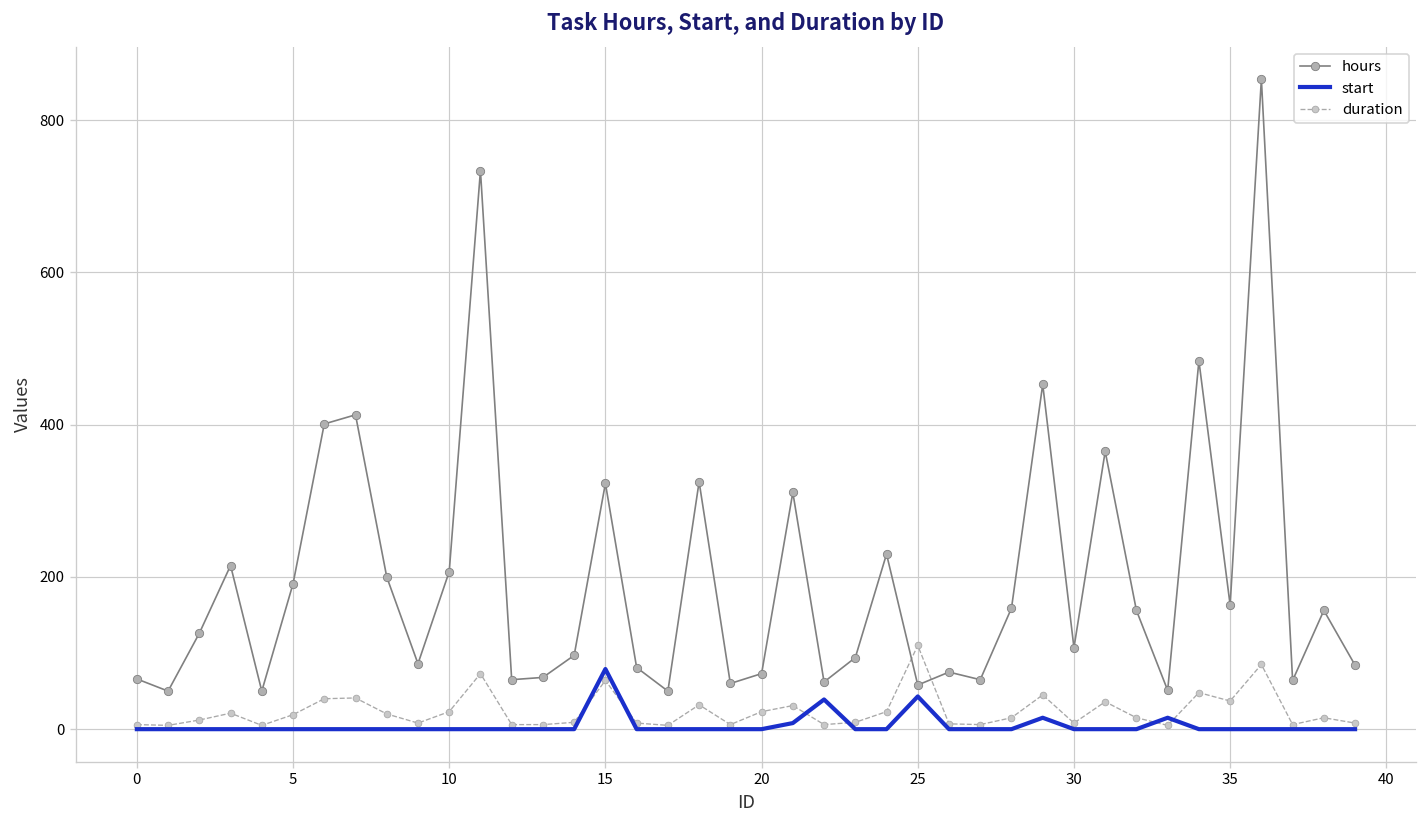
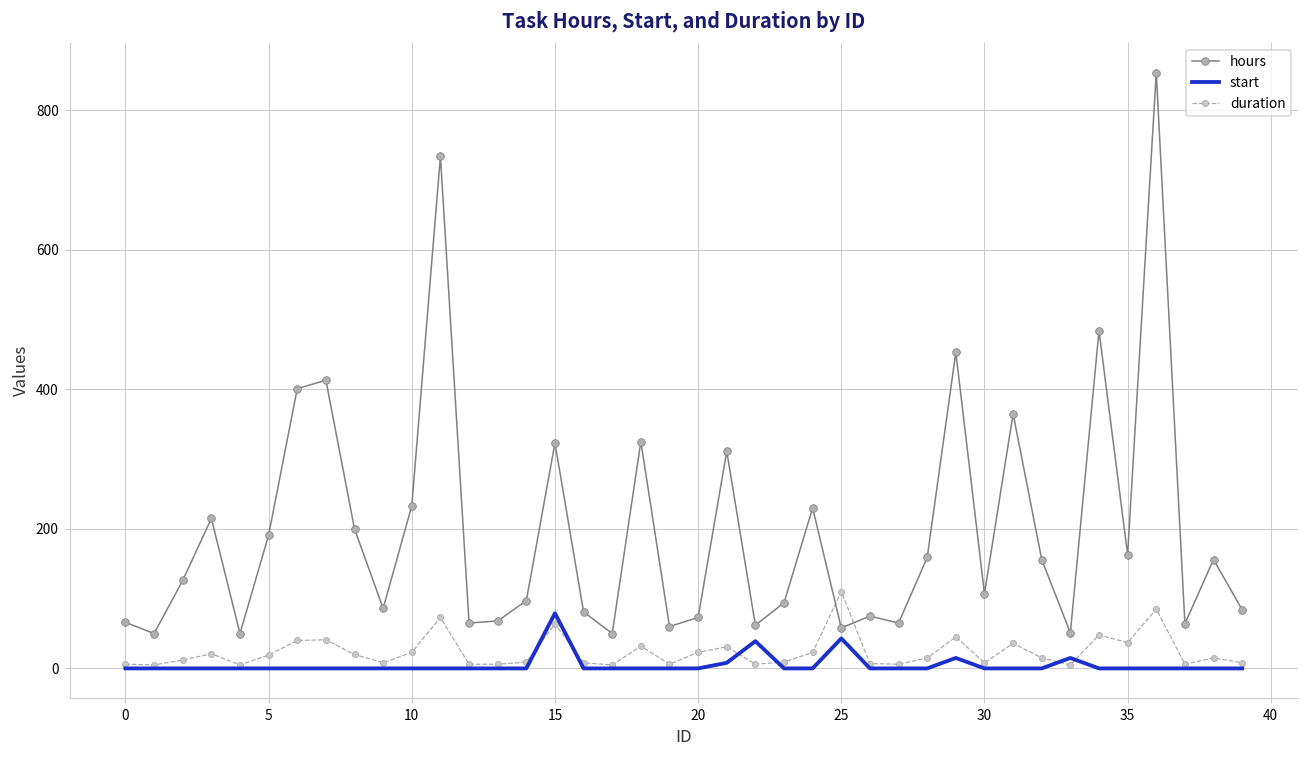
hours, 10: 210 -> 230
